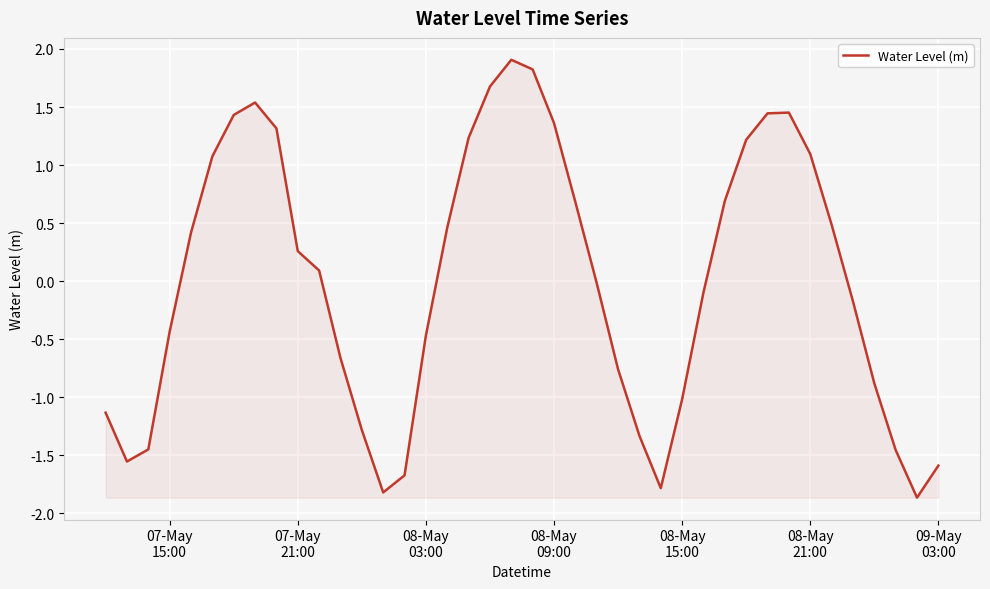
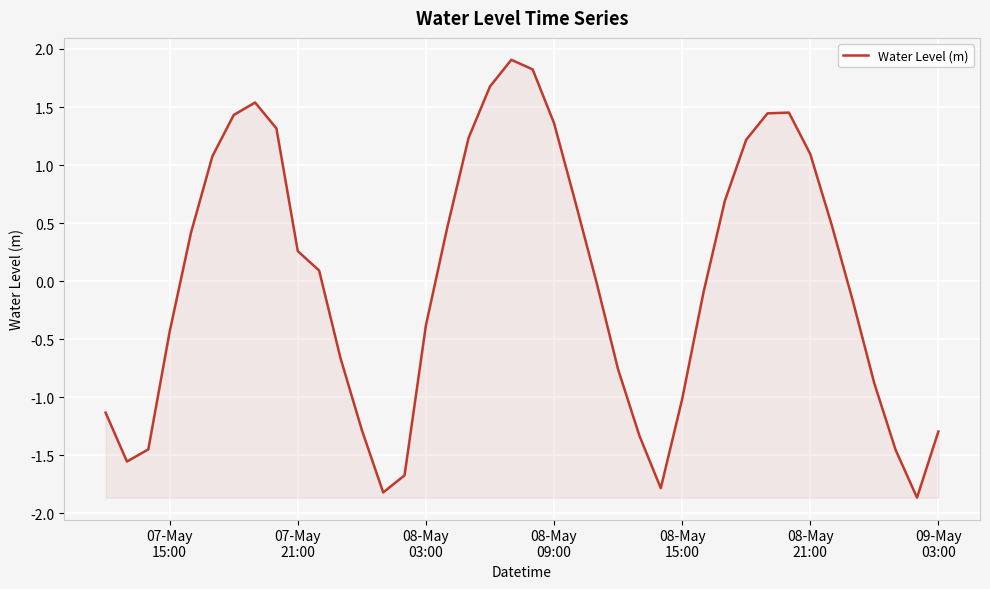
08-May 03:00: -0.47 -> -0.38
09-May 03:00: -1.59 -> -1.29
